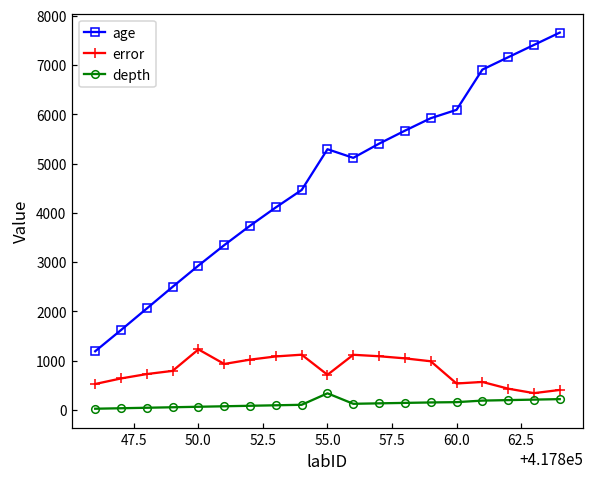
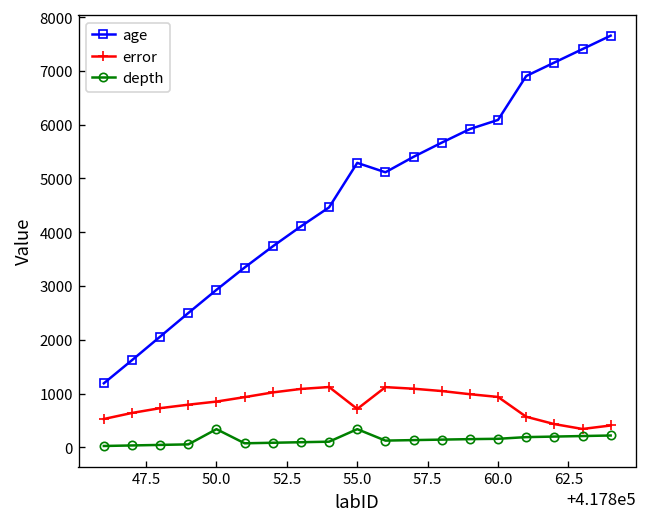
error, 50.0: 1200 -> 900
depth, 50.0: 100 -> 300
error, 60.0: 500 -> 900
